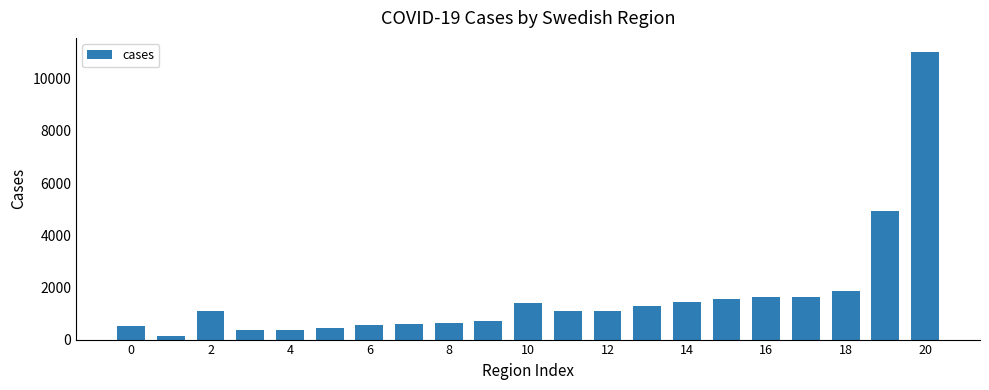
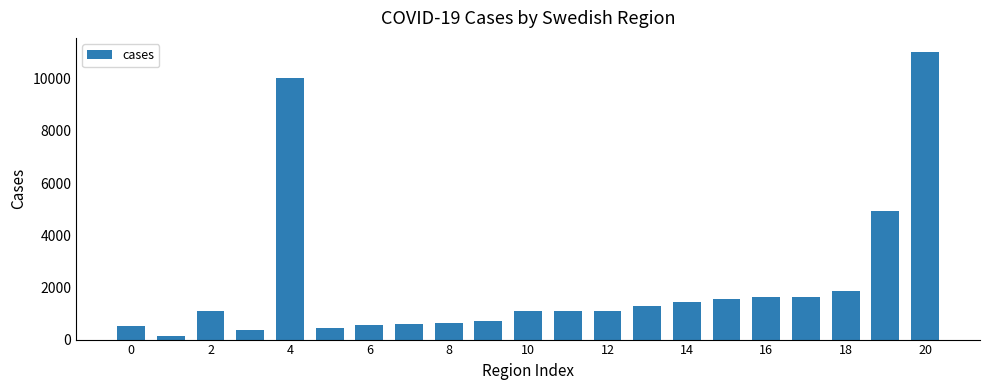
4: 400 -> 10000
10: 1400 -> 1100
